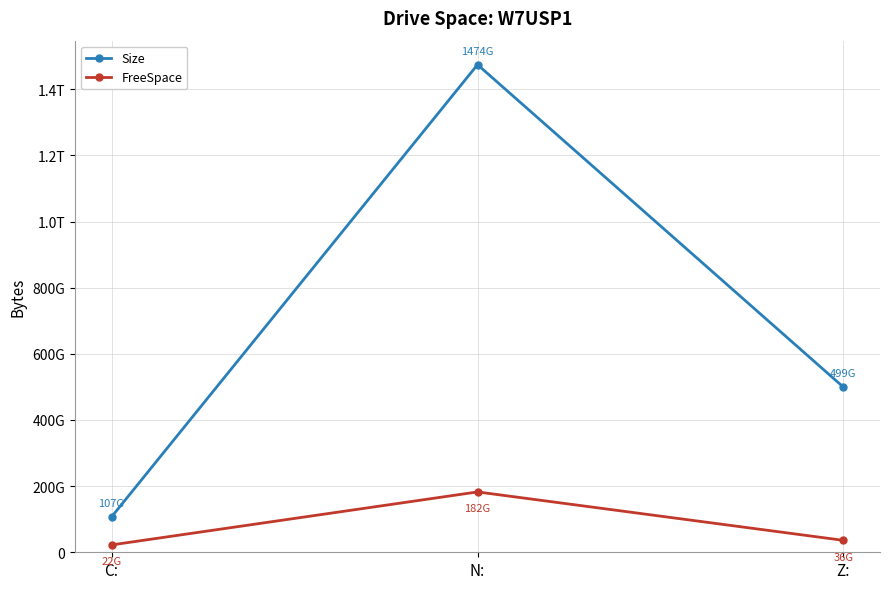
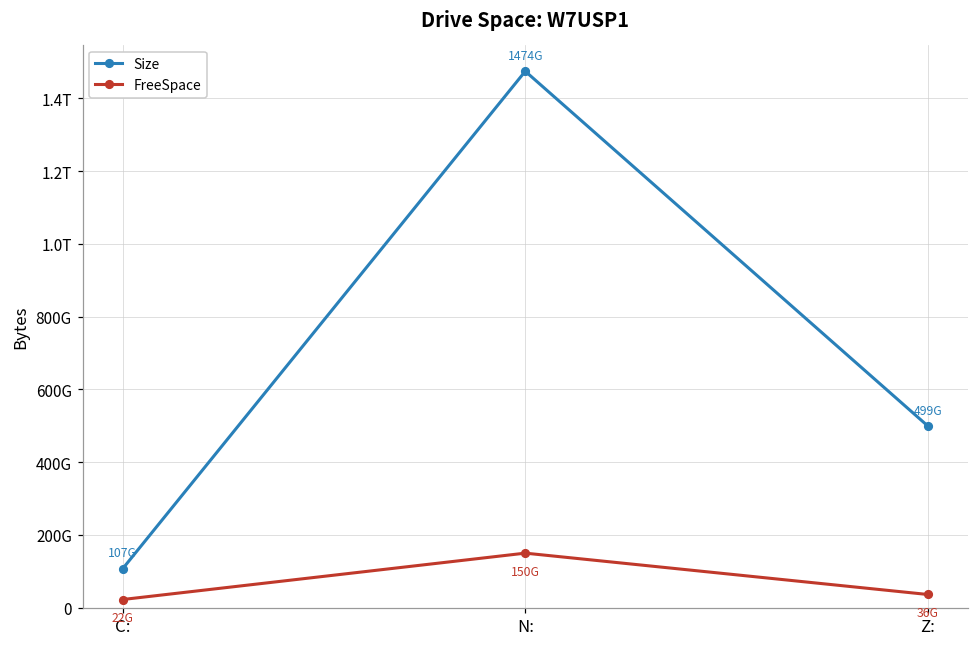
FreeSpace, N:: 182G -> 150G
